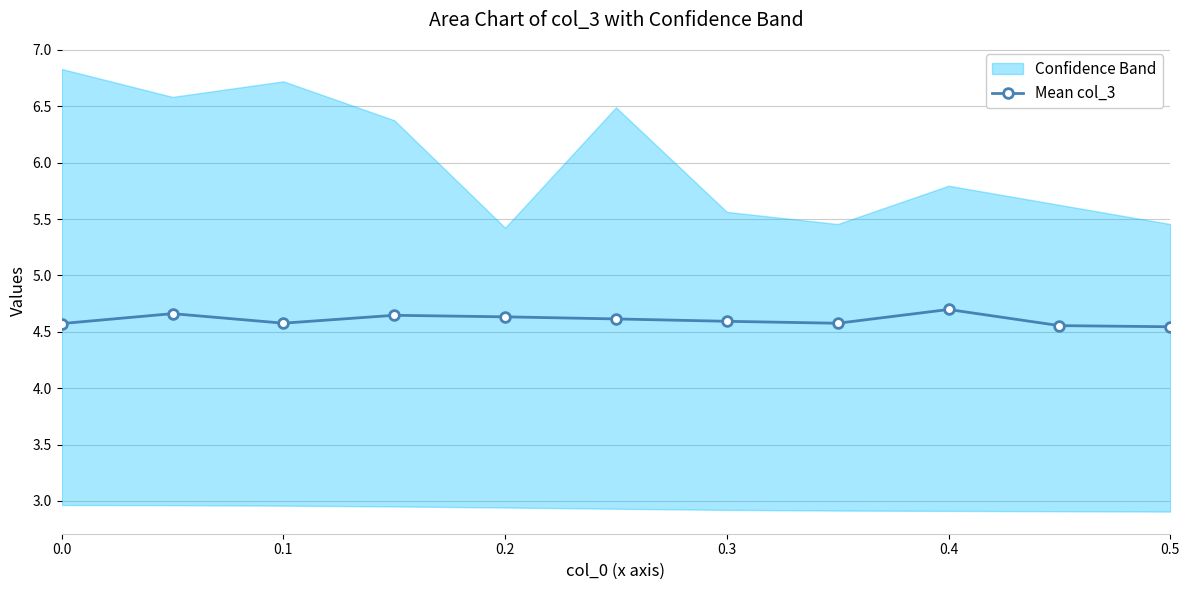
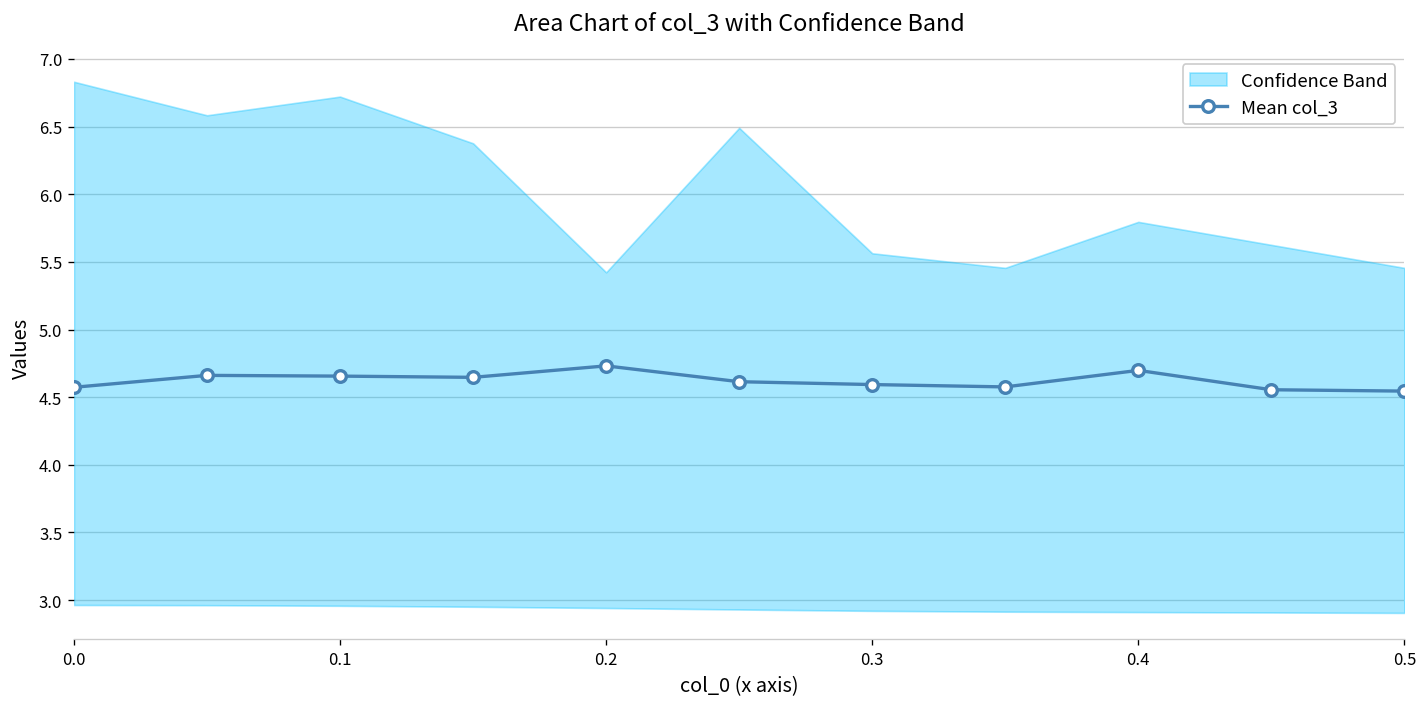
Mean col_3, 0.1: 4.58 -> 4.66
Mean col_3, 0.2: 4.63 -> 4.73
